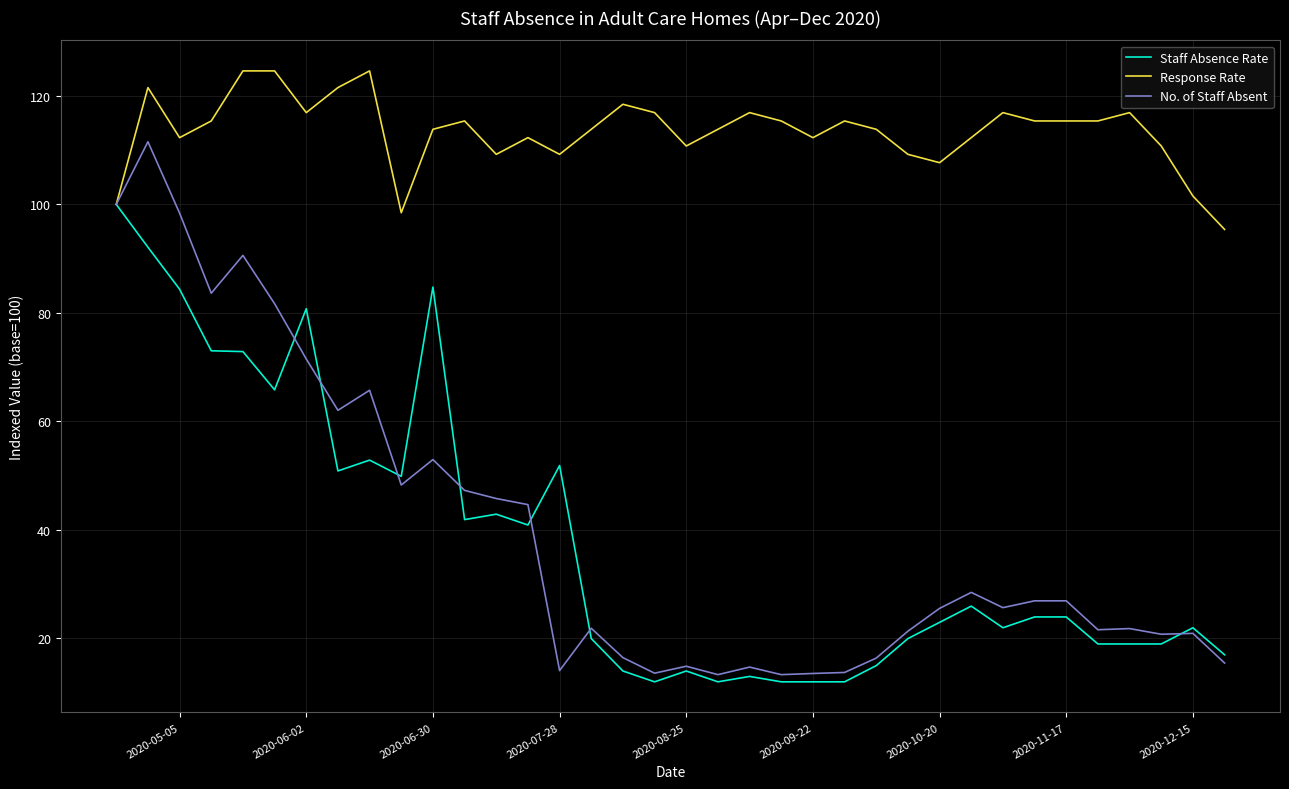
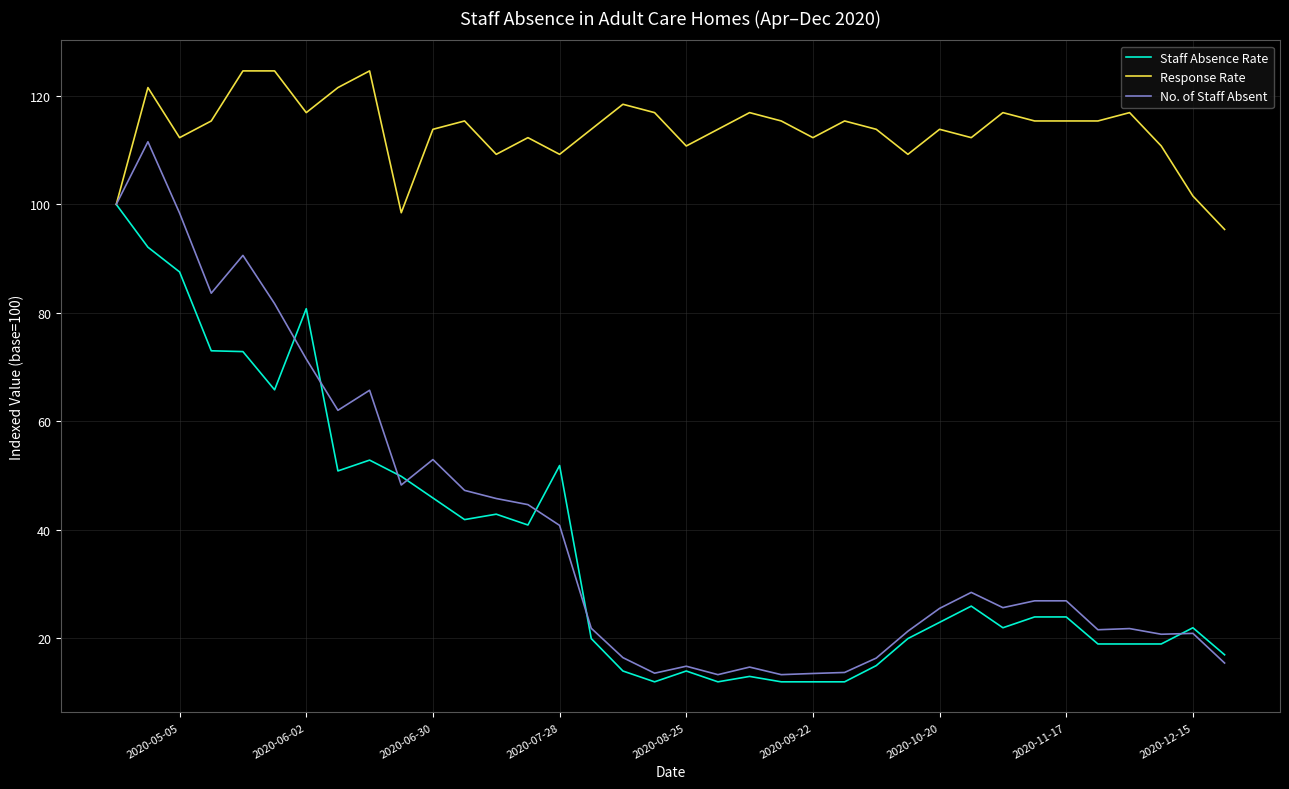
Staff Absence Rate, 2020-05-05: 84 -> 88
Staff Absence Rate, 2020-06-30: 85 -> 46
No. of Staff Absent, 2020-07-28: 14 -> 41
Response Rate, 2020-10-20: 108 -> 114
